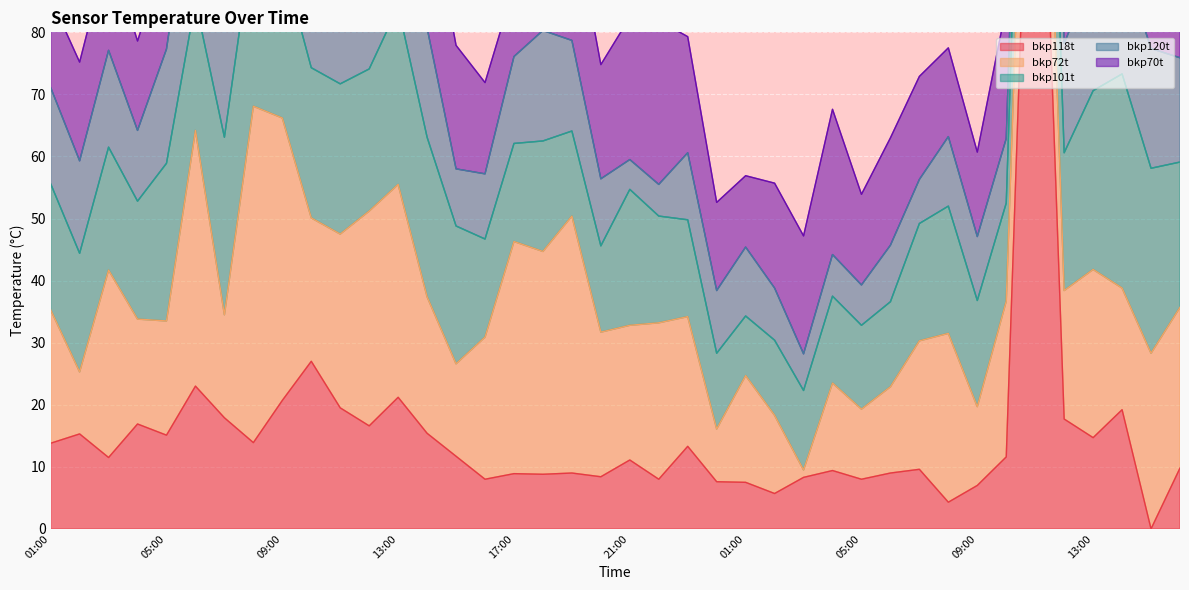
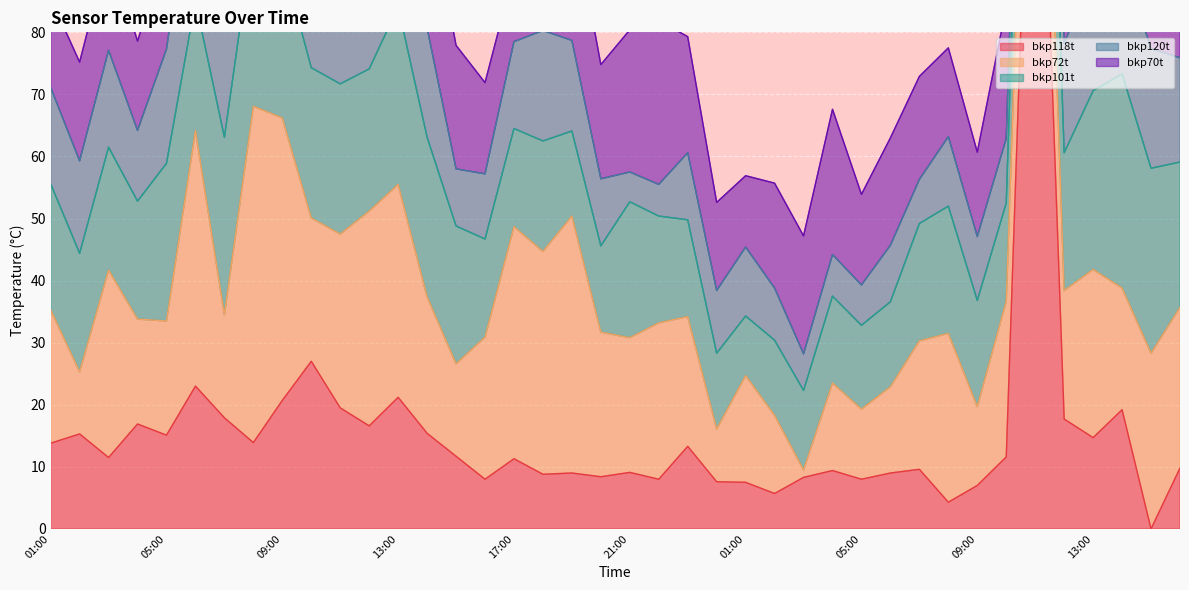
bkp118t, 17:00: 9 -> 11
bkp118t, 21:00: 11 -> 9
